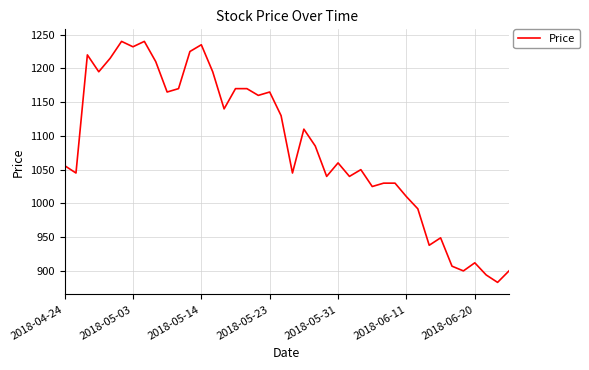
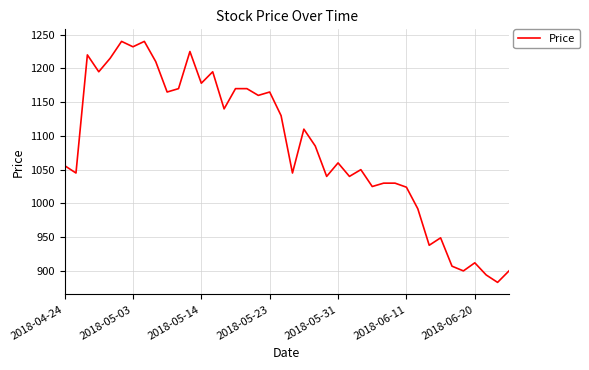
2018-05-14: 1240 -> 1180
2018-06-11: 1010 -> 1020
